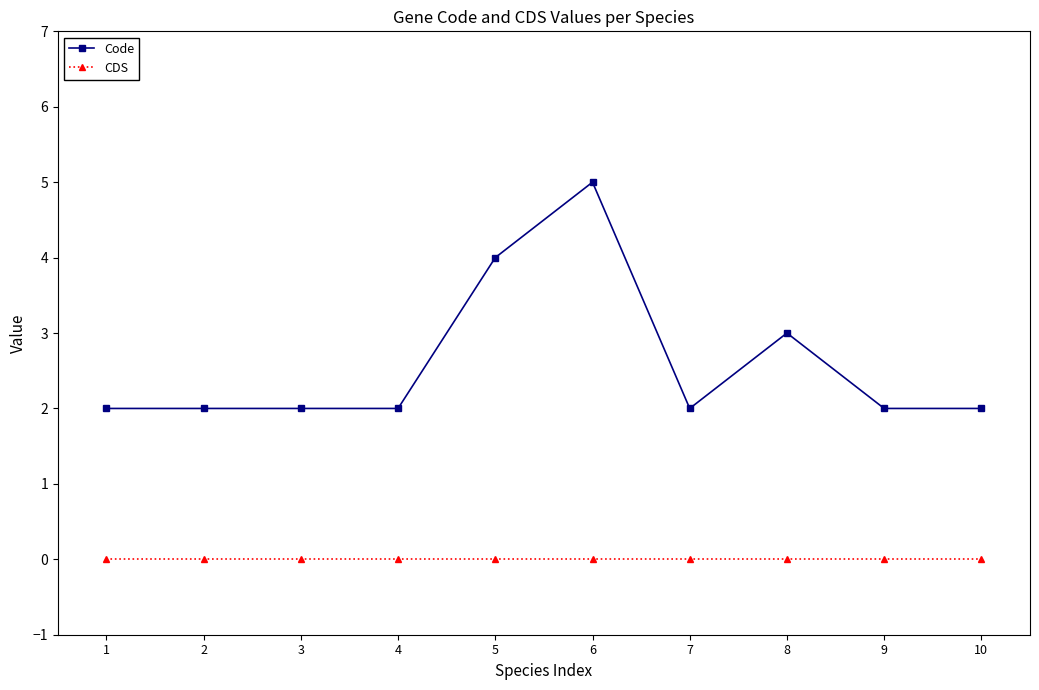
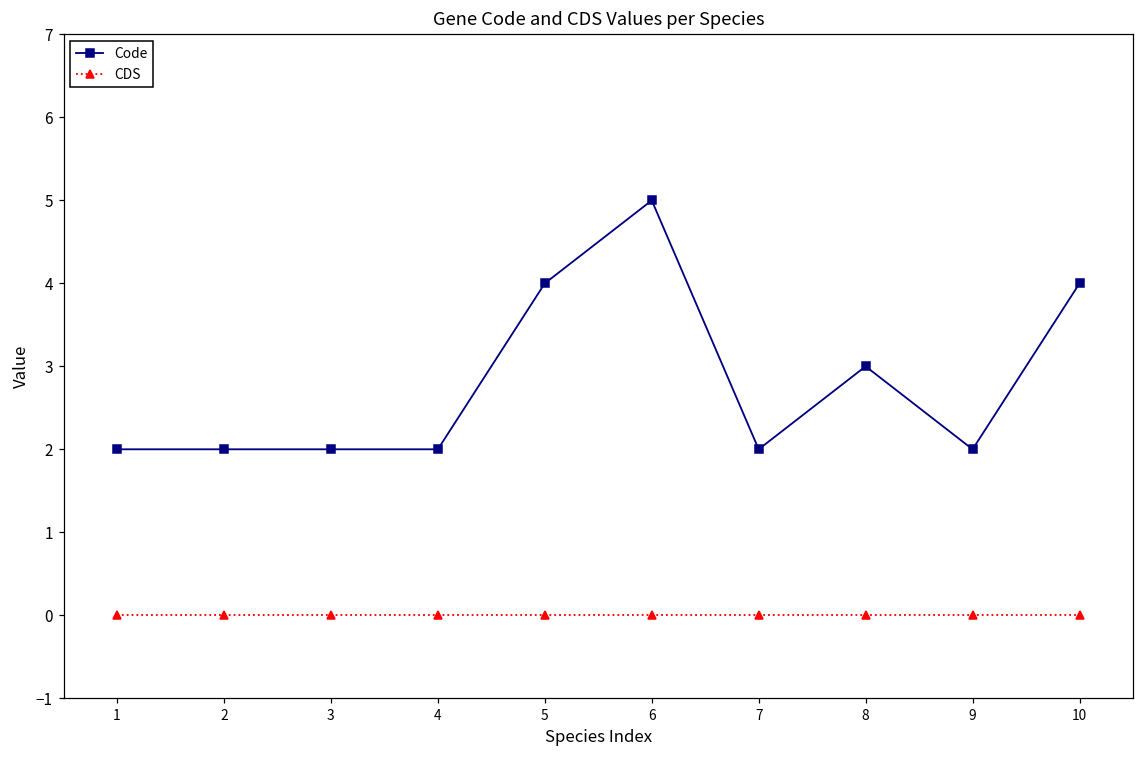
Code, 10: 2 -> 4
